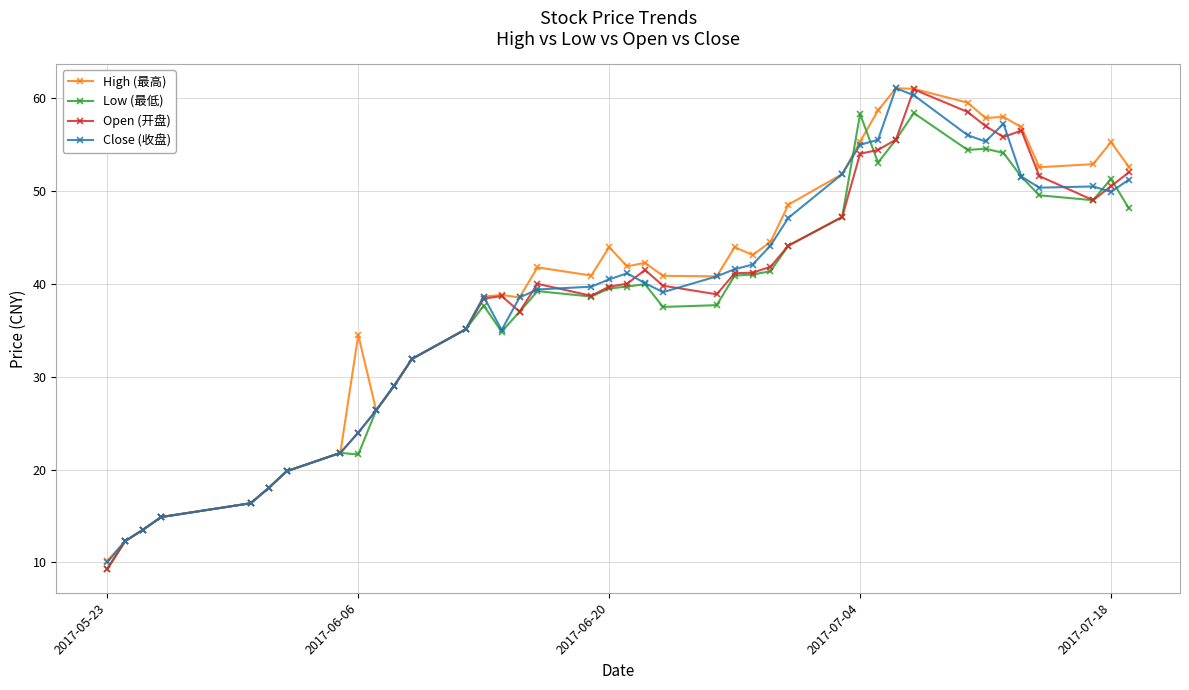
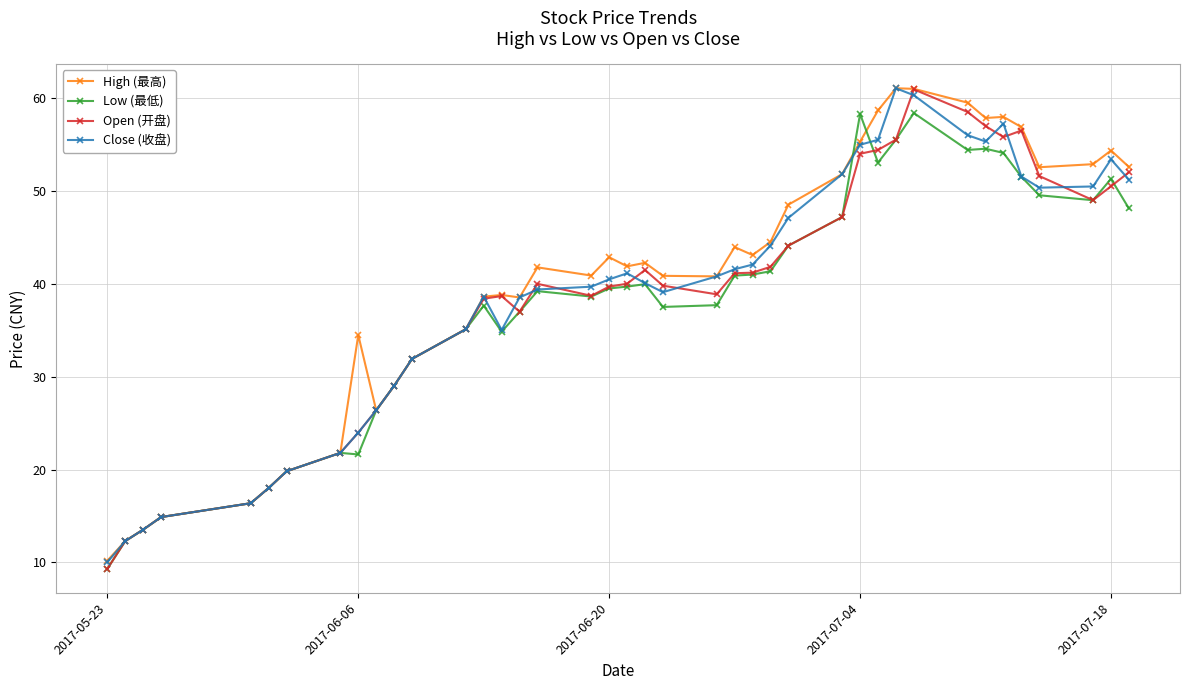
High (最高), 2017-06-20: 44 -> 43
High (最高), 2017-07-18: 55 -> 54
Close (收盘), 2017-07-18: 50 -> 53
